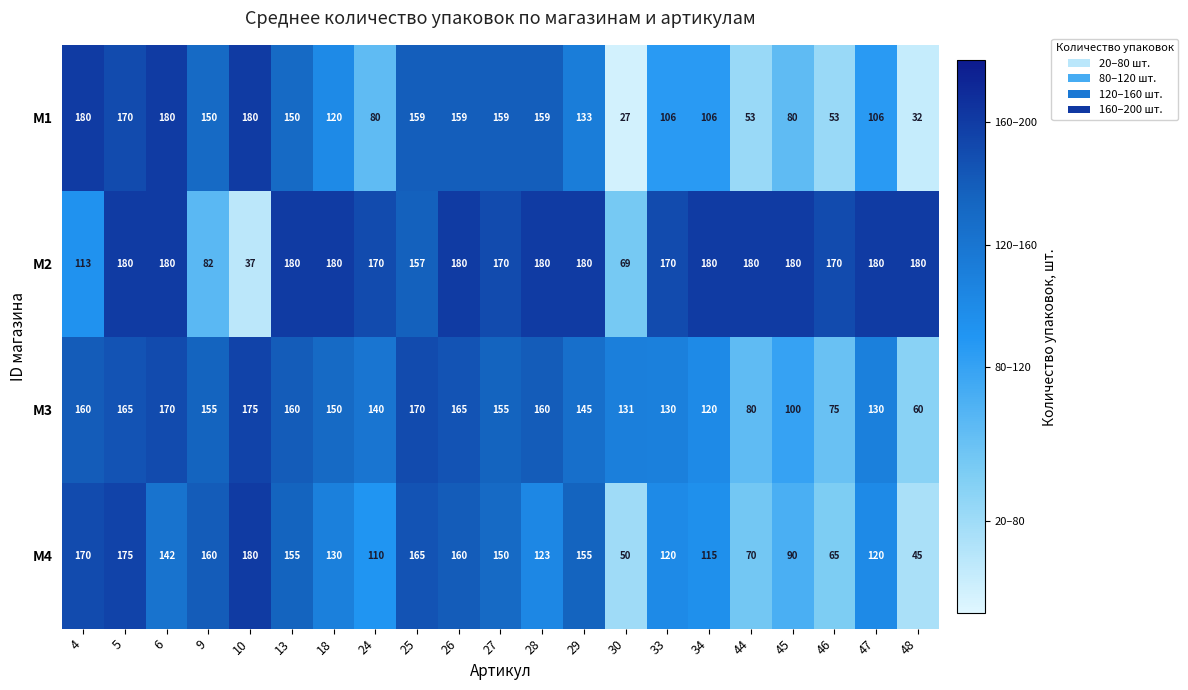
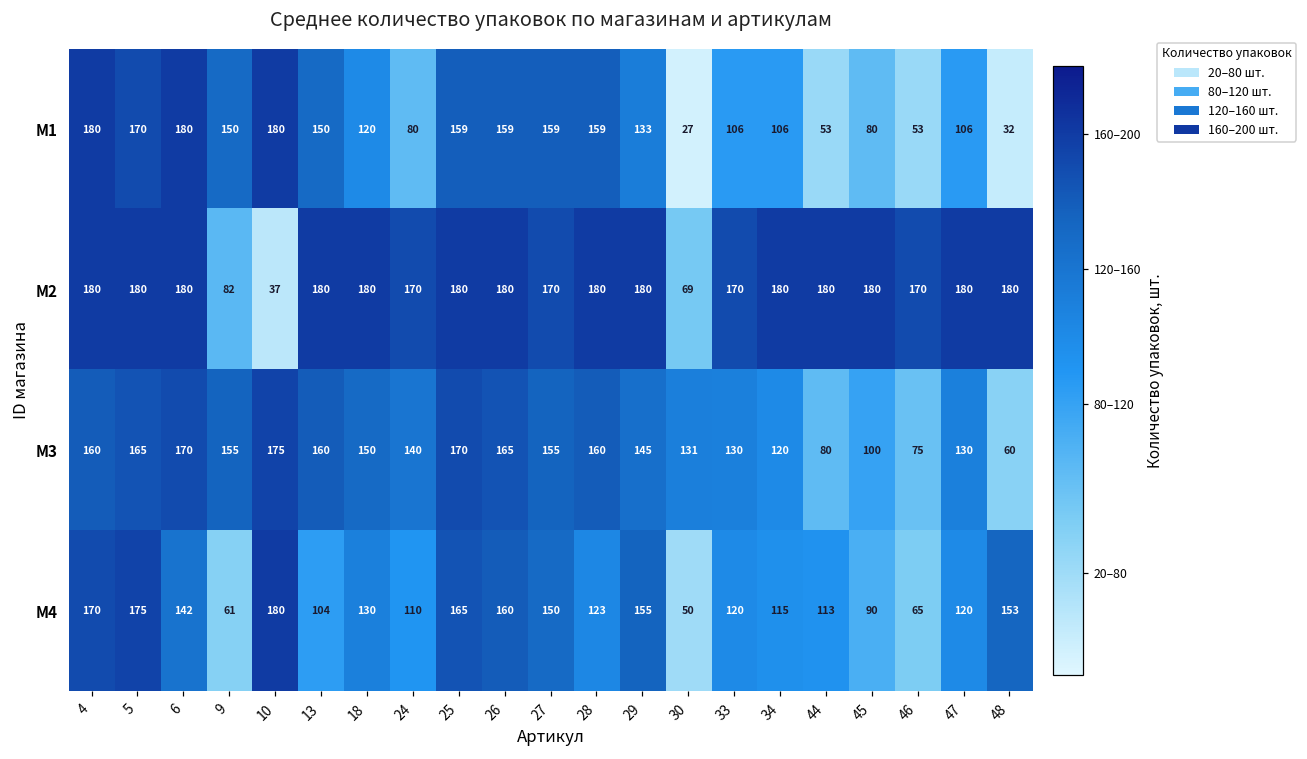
M2, 4: 113 -> 180
M2, 25: 157 -> 180
M4, 9: 160 -> 61
M4, 13: 155 -> 104
M4, 44: 70 -> 113
M4, 48: 45 -> 153
